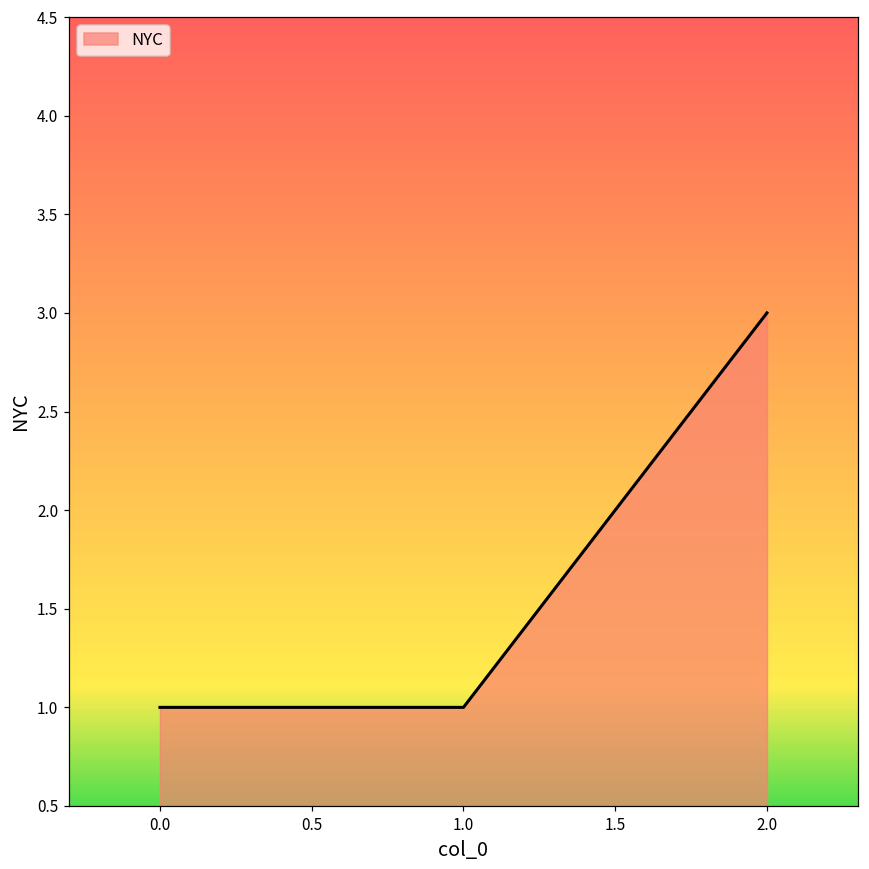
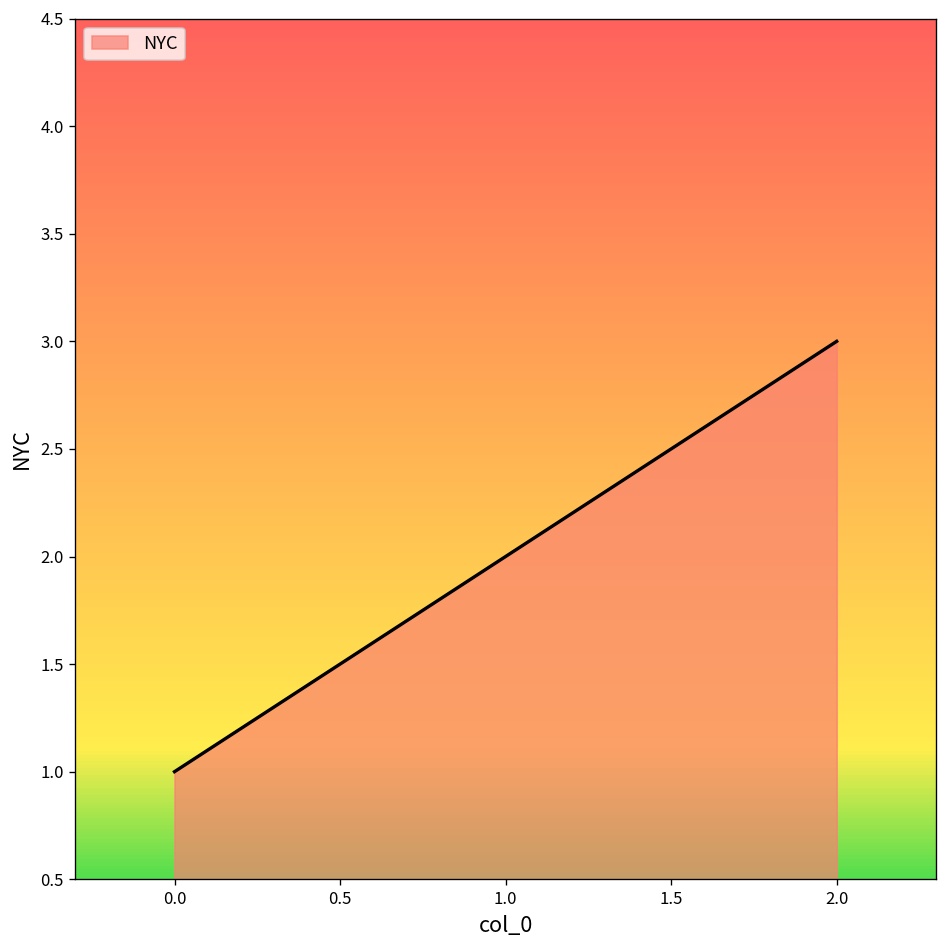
1.0: 1 -> 2
